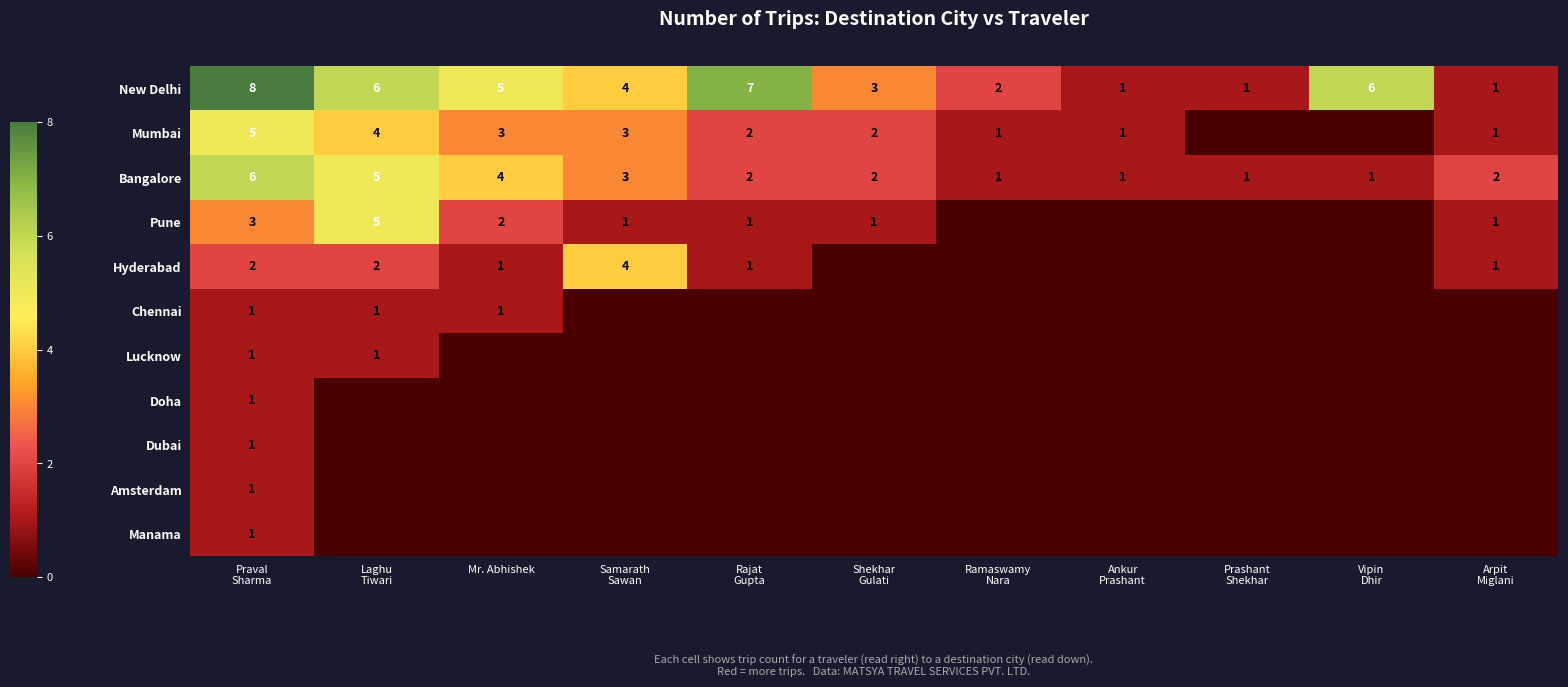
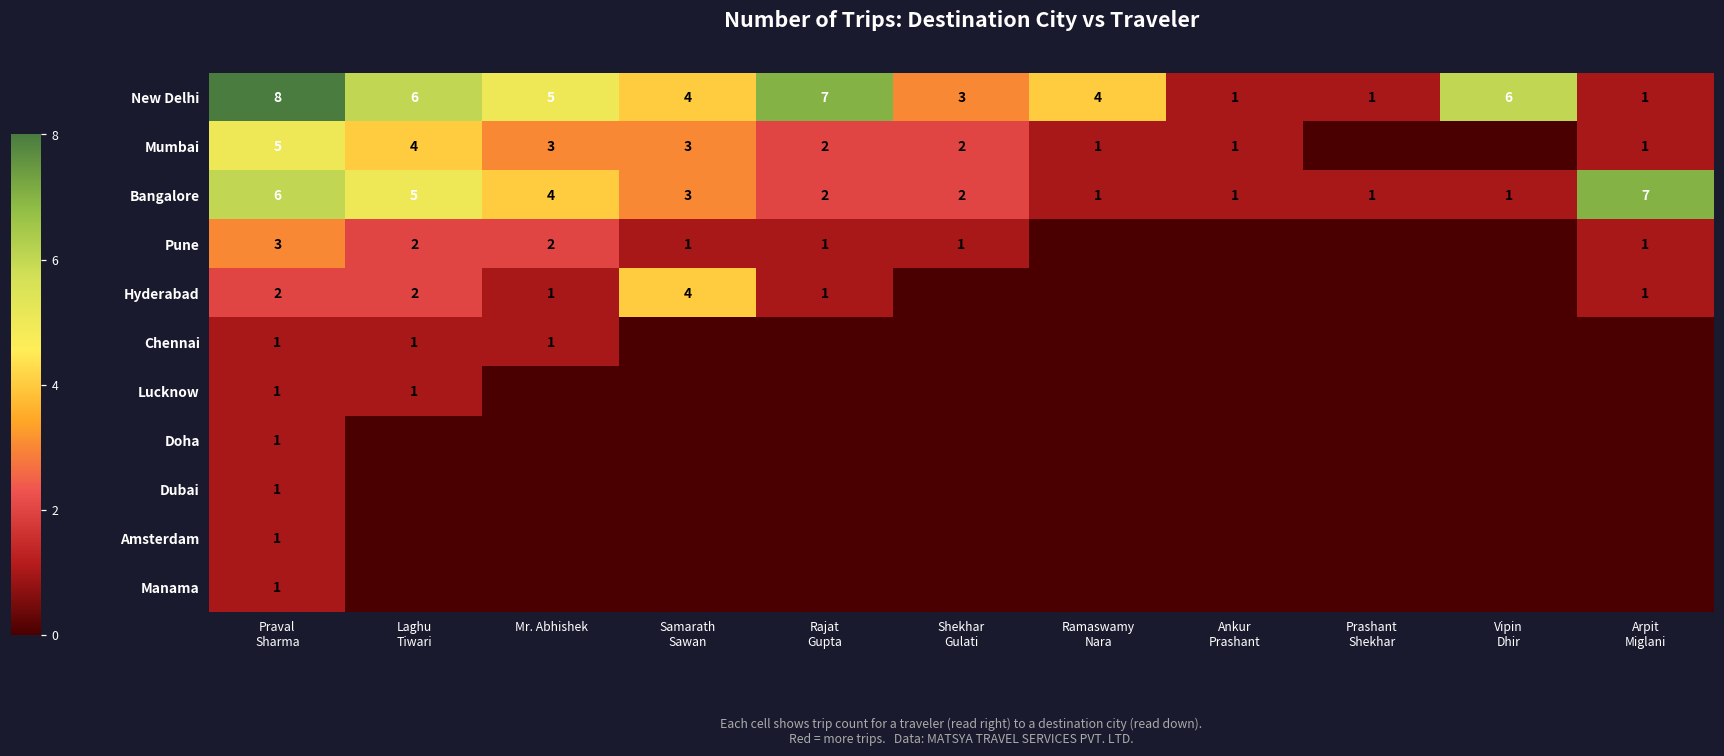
New Delhi, Ramaswamy Nara: 2 -> 4
Bangalore, Arpit Miglani: 2 -> 7
Pune, Laghu Tiwari: 5 -> 2
